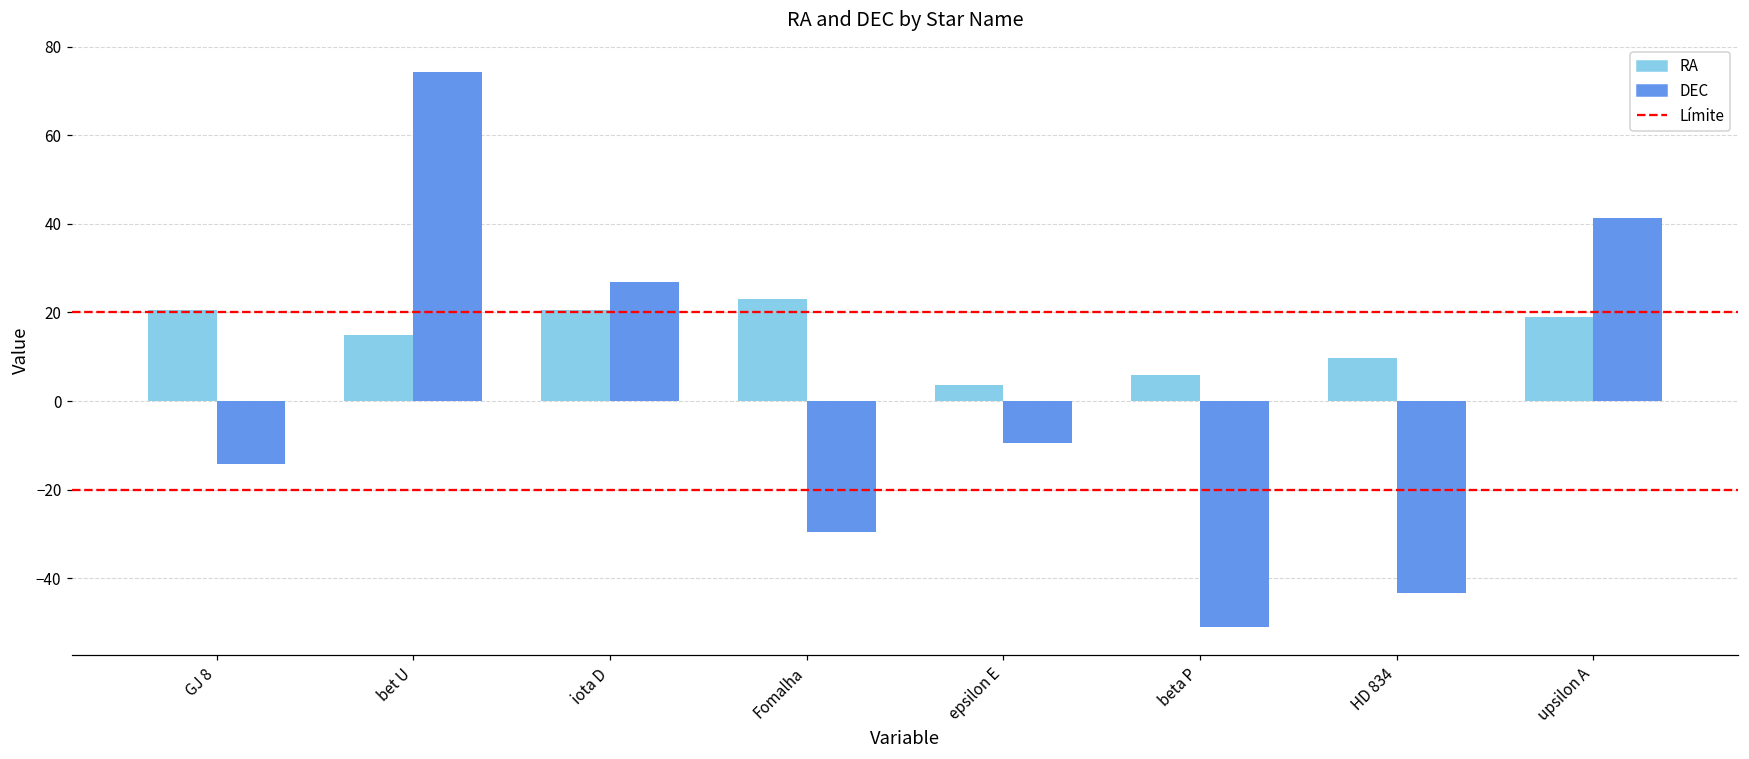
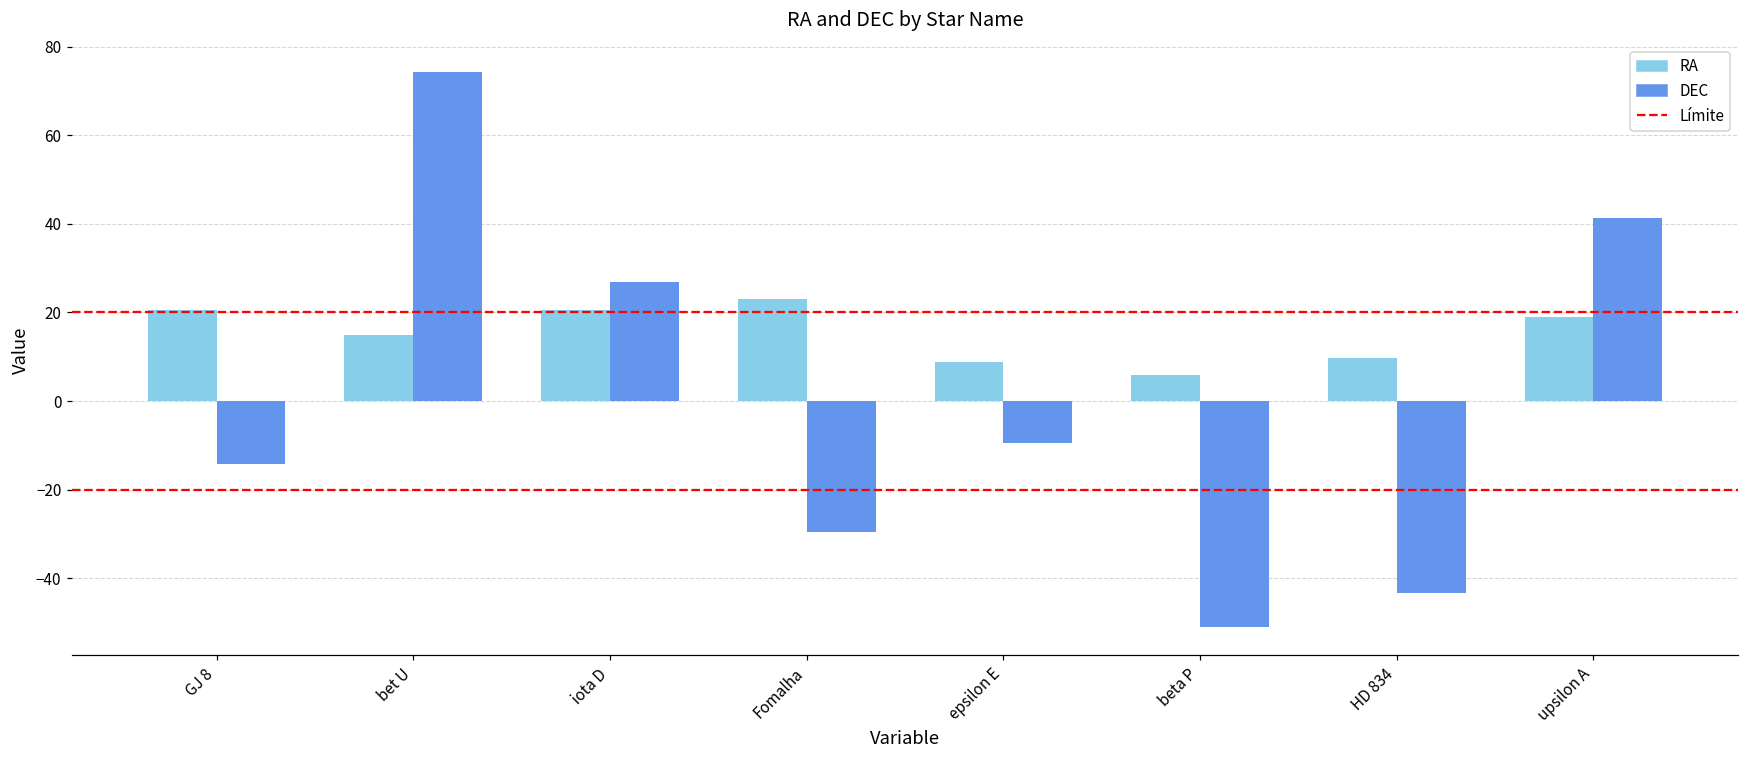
RA, epsilon E: 4 -> 9
